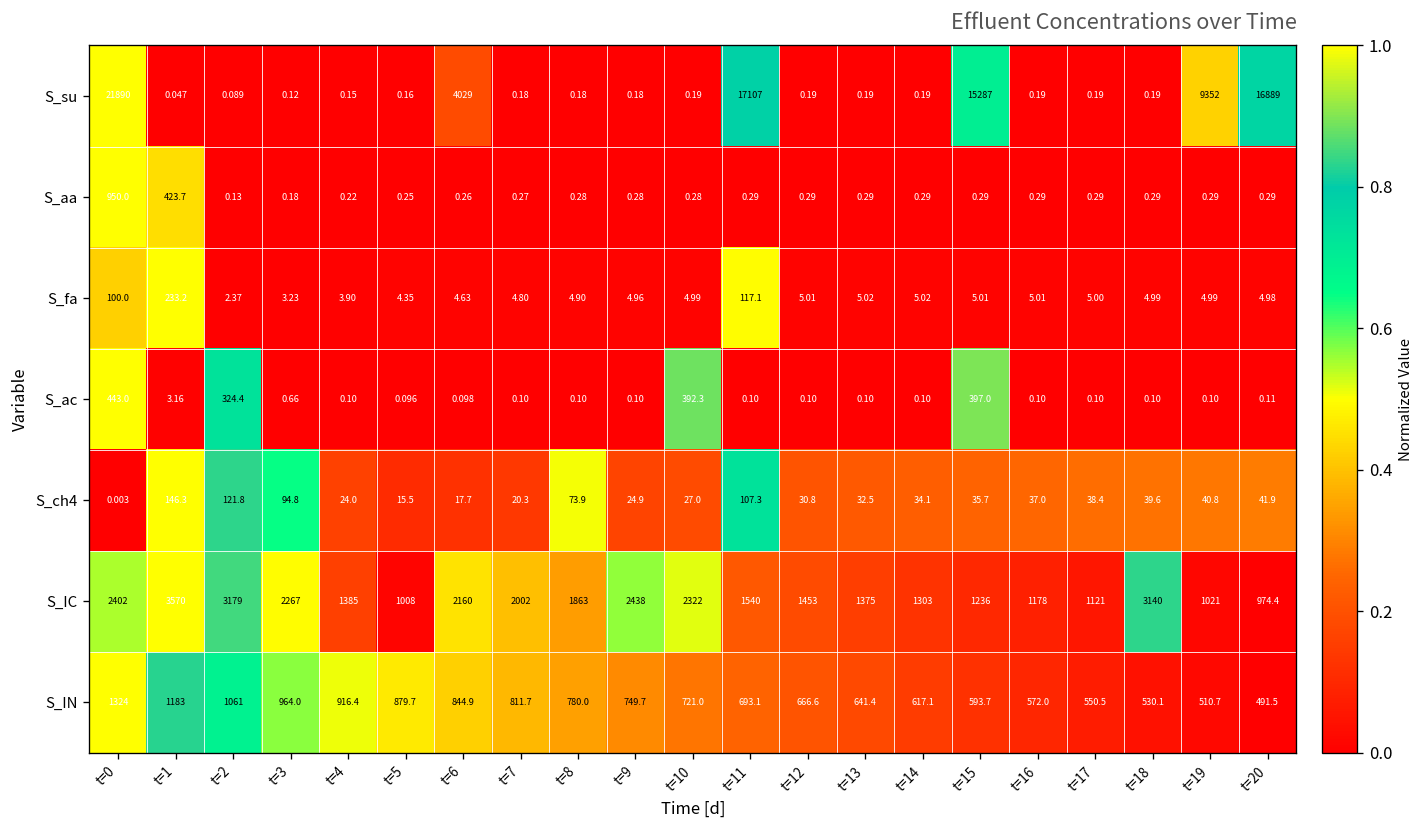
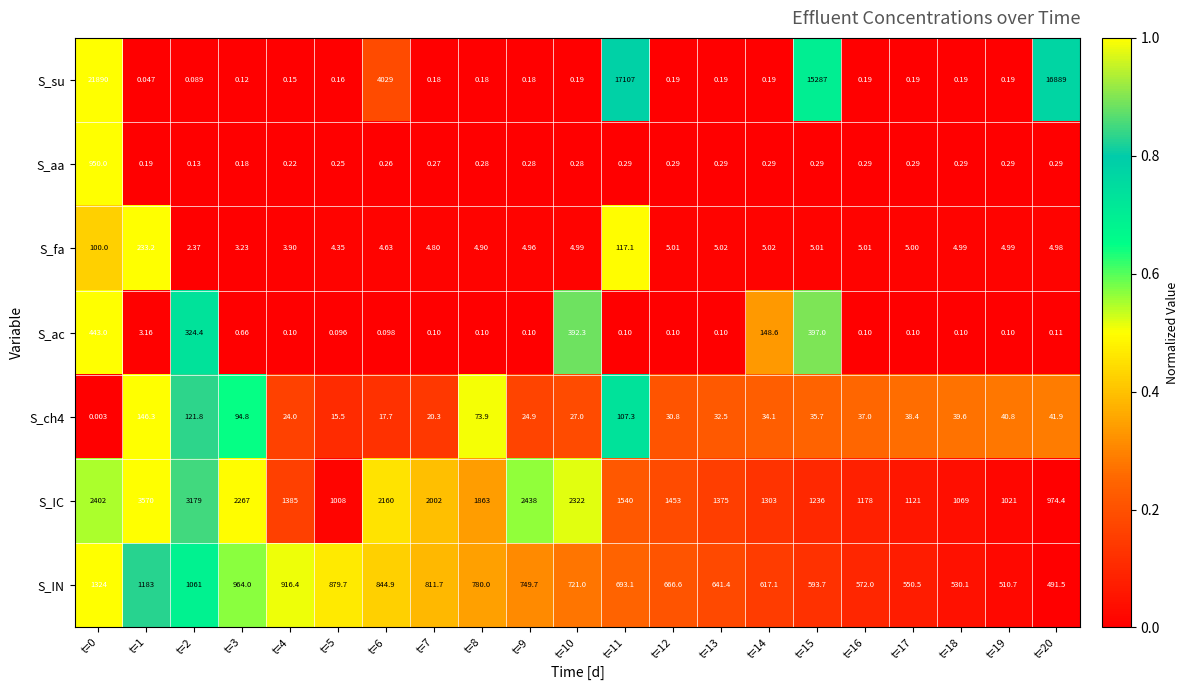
S_su, t=19: 9352 -> 0.19
S_aa, t=1: 423.7 -> 0.19
S_ac, t=14: 0.10 -> 148.6
S_IC, t=18: 3140 -> 1069
